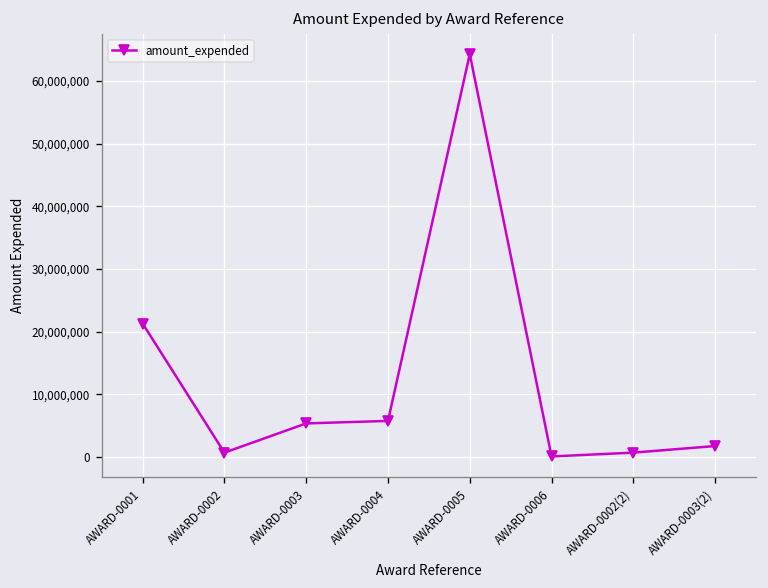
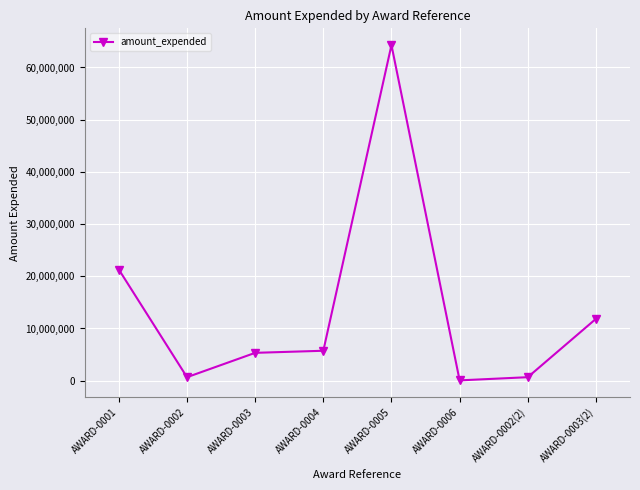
AWARD-0003(2): 2,000,000 -> 12,000,000
